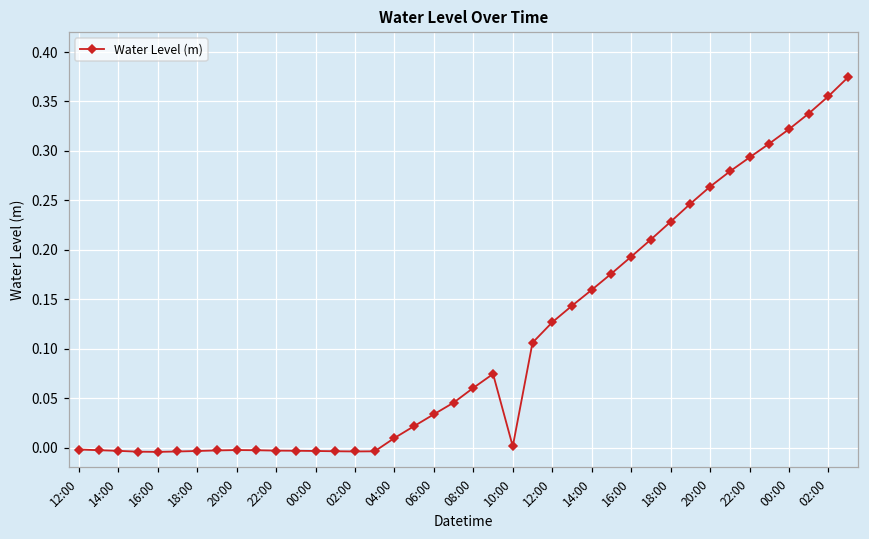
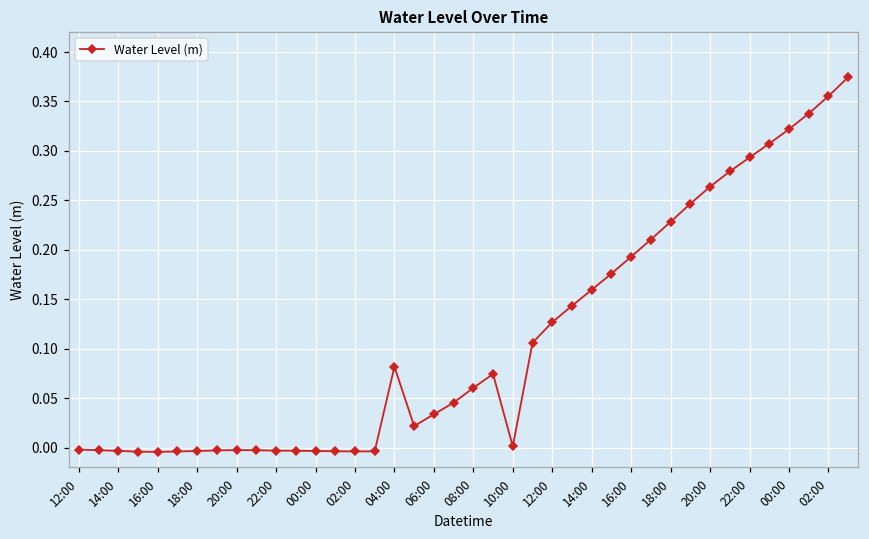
04:00: 0.01 -> 0.08
